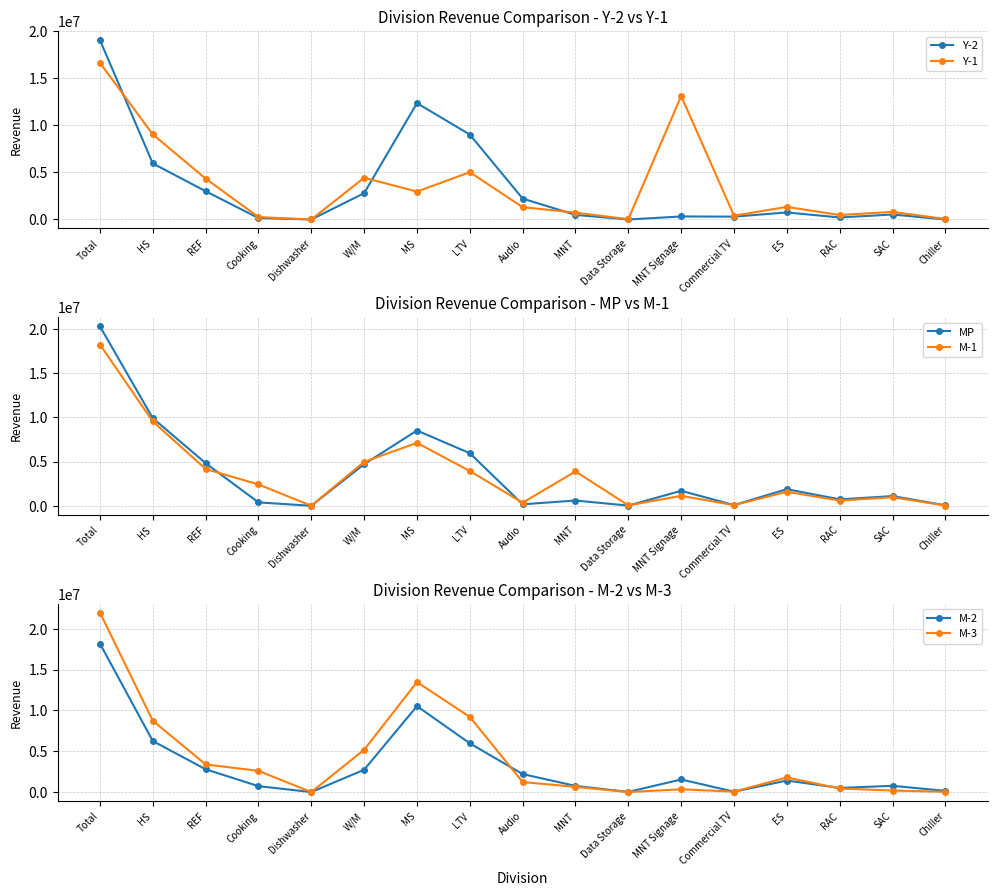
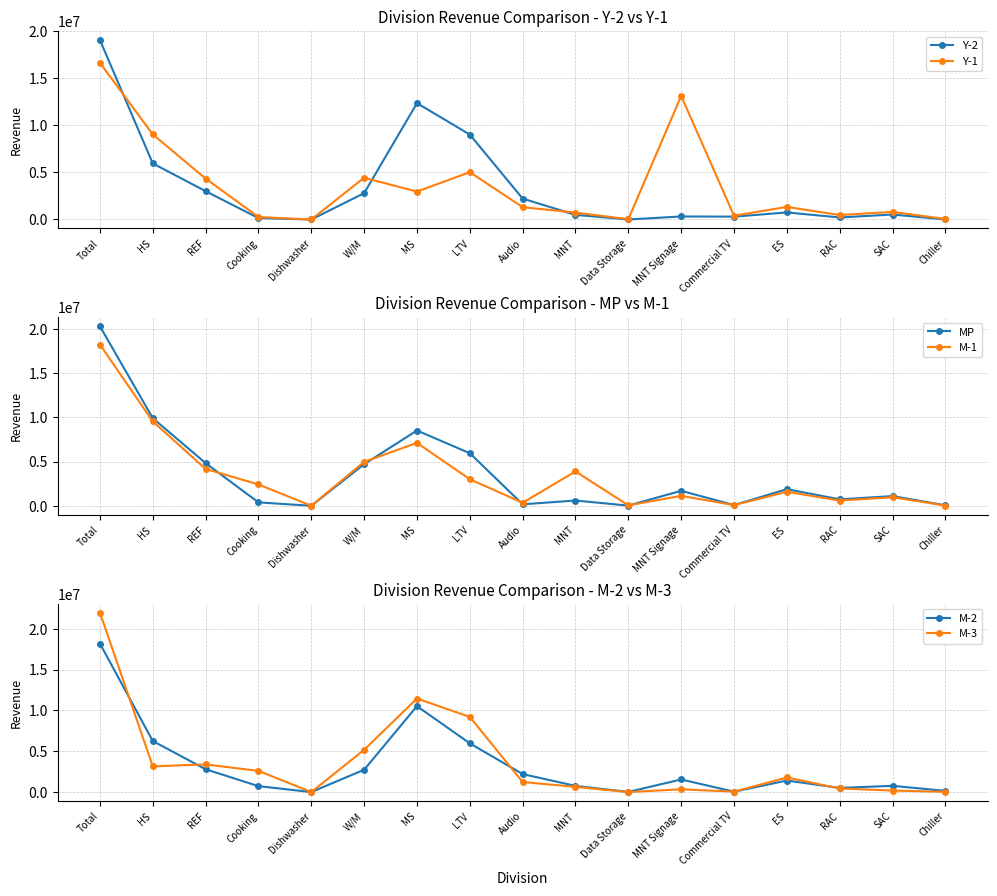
Division Revenue Comparison - MP vs M-1, M-1, LTV: 4000000 -> 3000000
Division Revenue Comparison - M-2 vs M-3, M-3, HS: 9000000 -> 3000000
Division Revenue Comparison - M-2 vs M-3, M-3, MS: 13000000 -> 11000000
